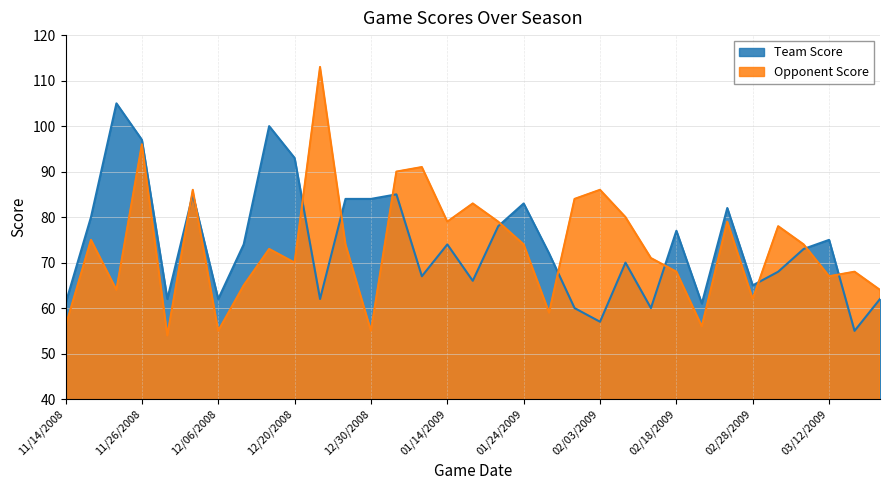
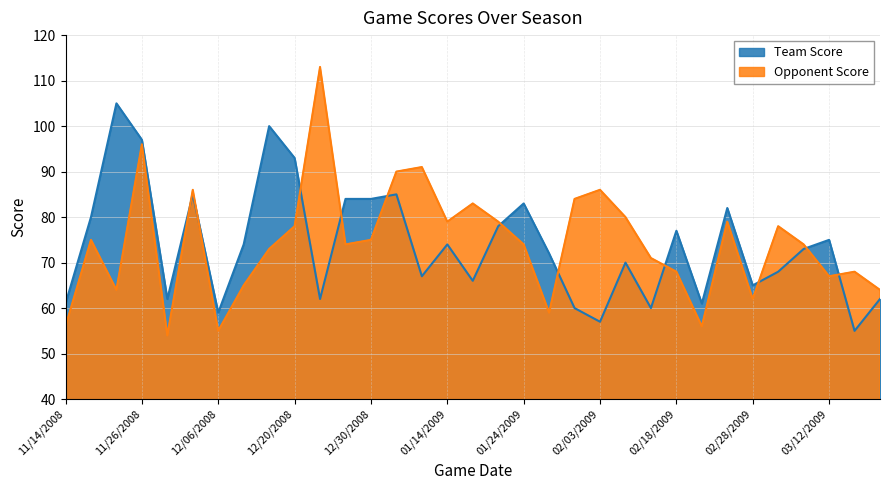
Team Score, 12/06/2008: 62 -> 59
Opponent Score, 12/20/2008: 70 -> 78
Opponent Score, 12/30/2008: 55 -> 75
